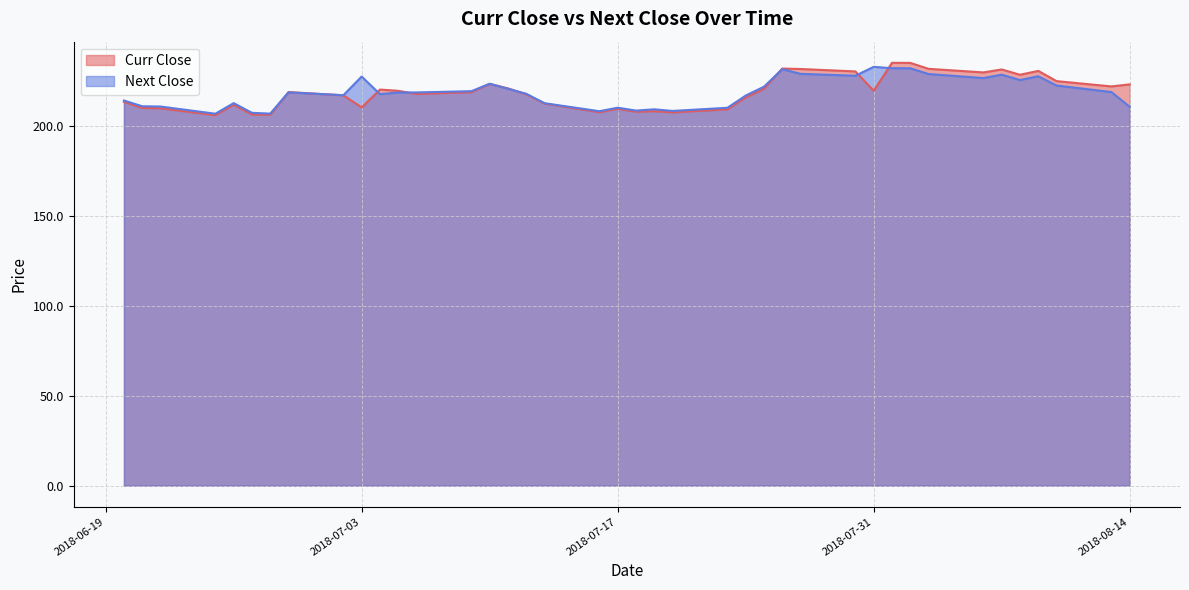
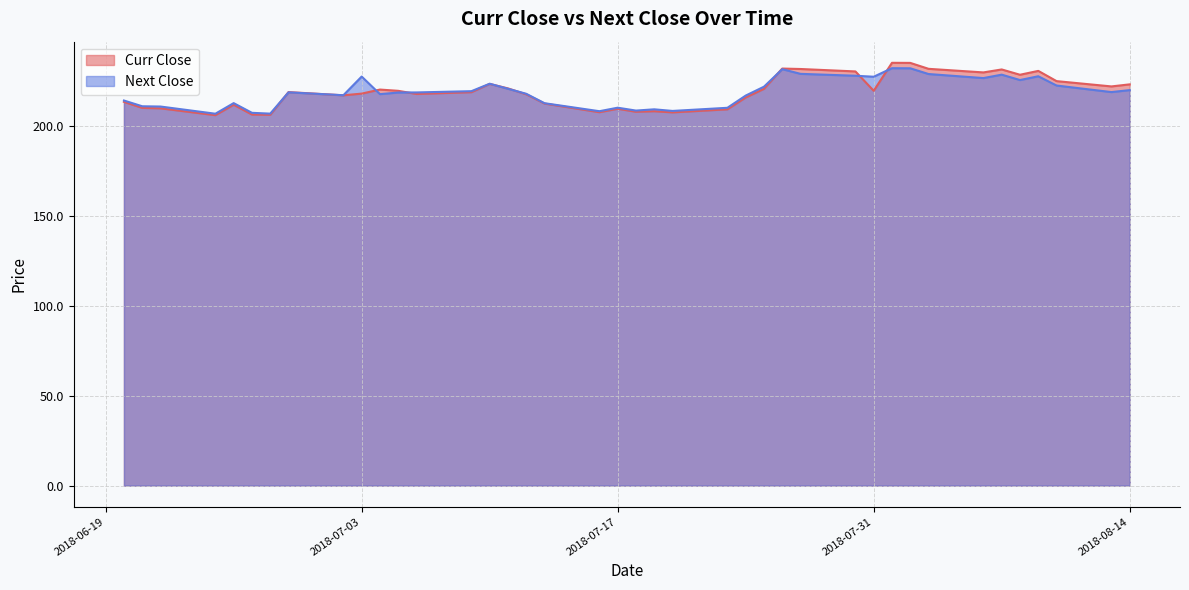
Curr Close, 2018-07-03: 211 -> 218
Next Close, 2018-07-31: 233 -> 228
Next Close, 2018-08-14: 211 -> 220
